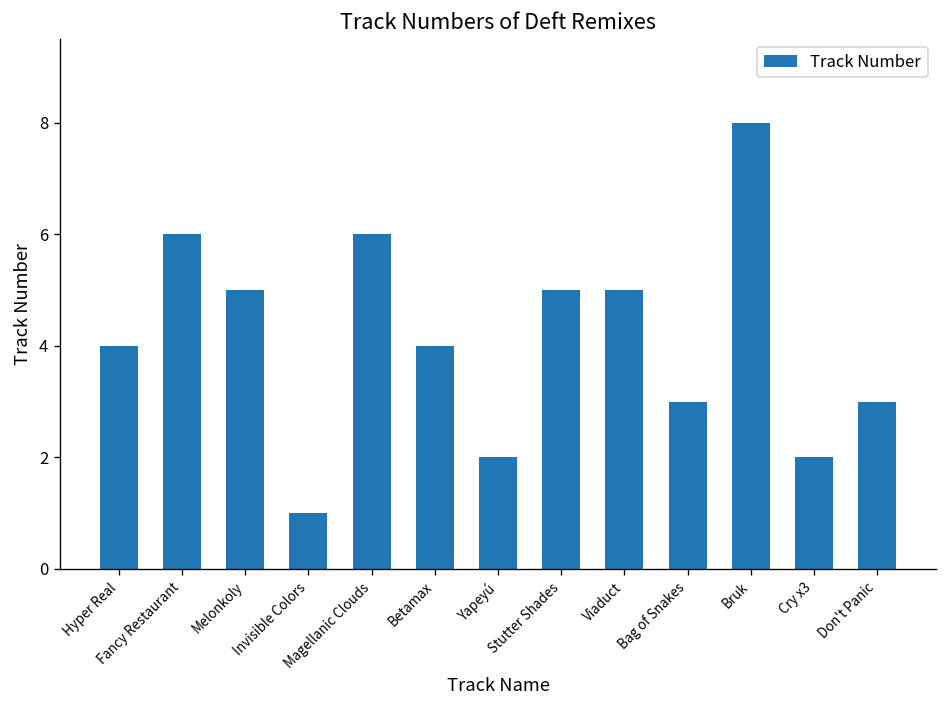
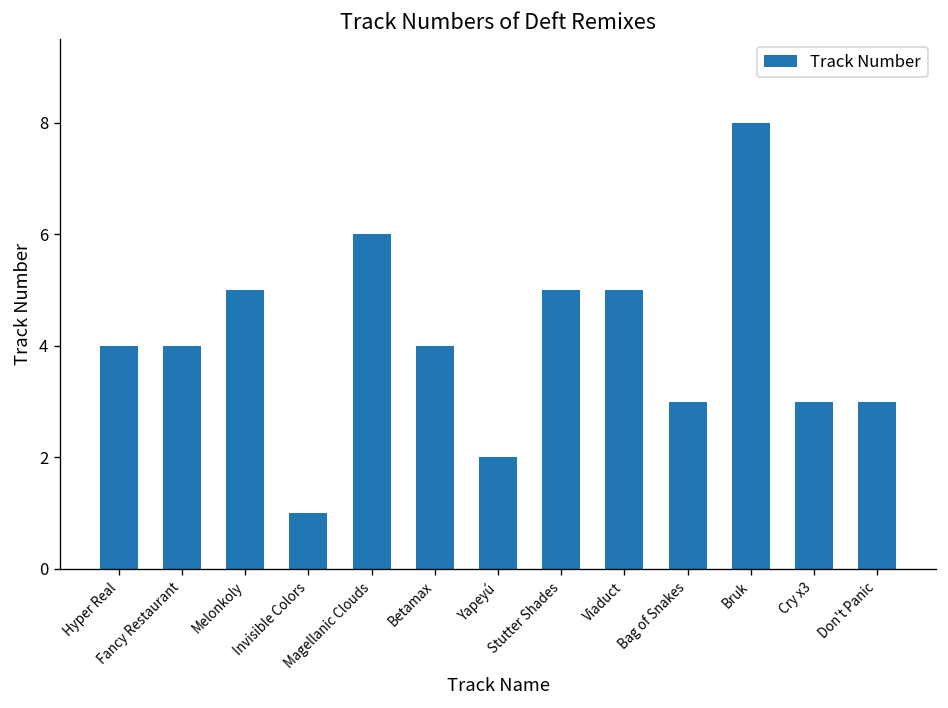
Fancy Restaurant: 6 -> 4
Cry x3: 2 -> 3
